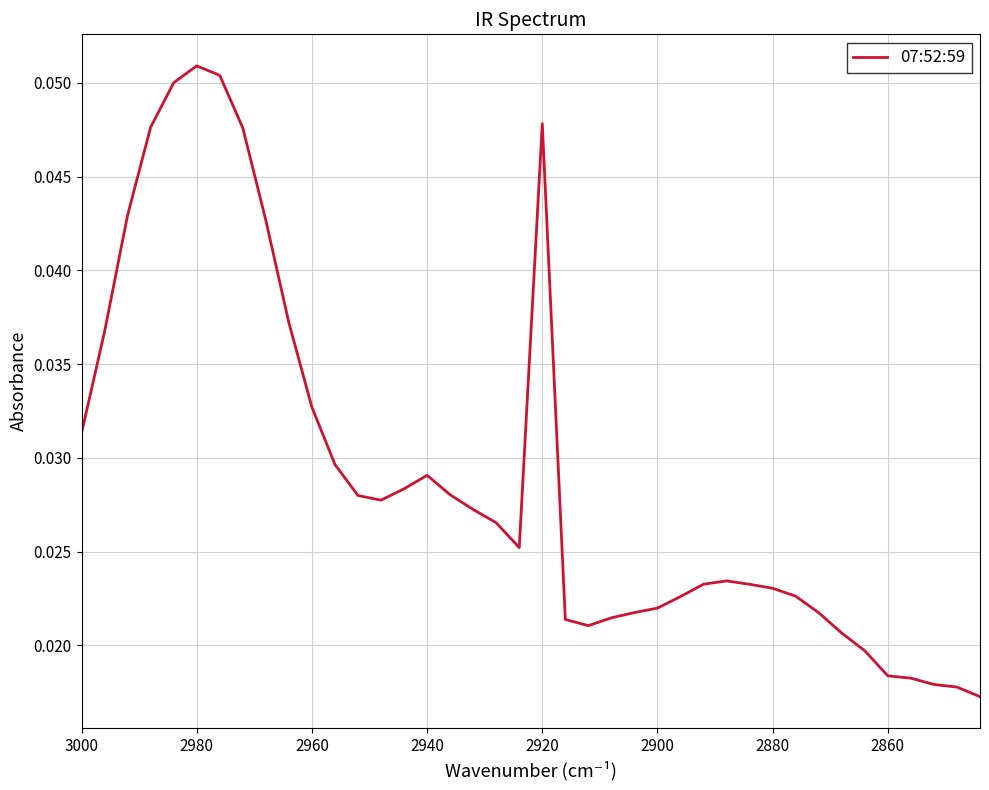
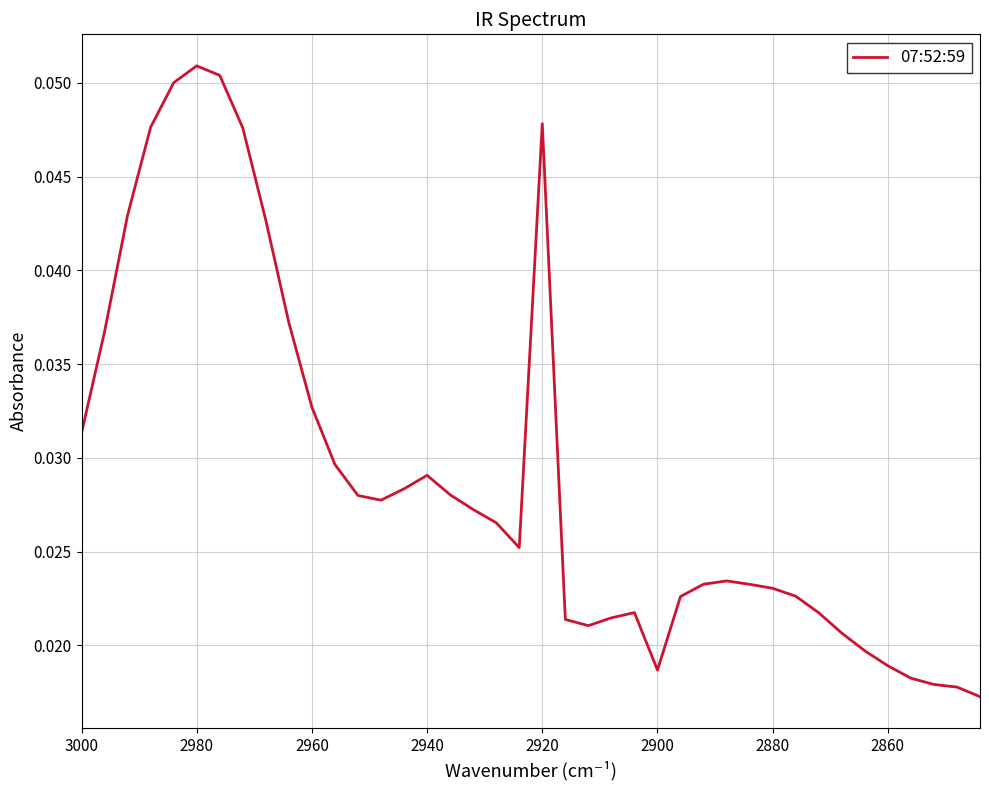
2900: 0.0220 -> 0.0187
2860: 0.0184 -> 0.0189
